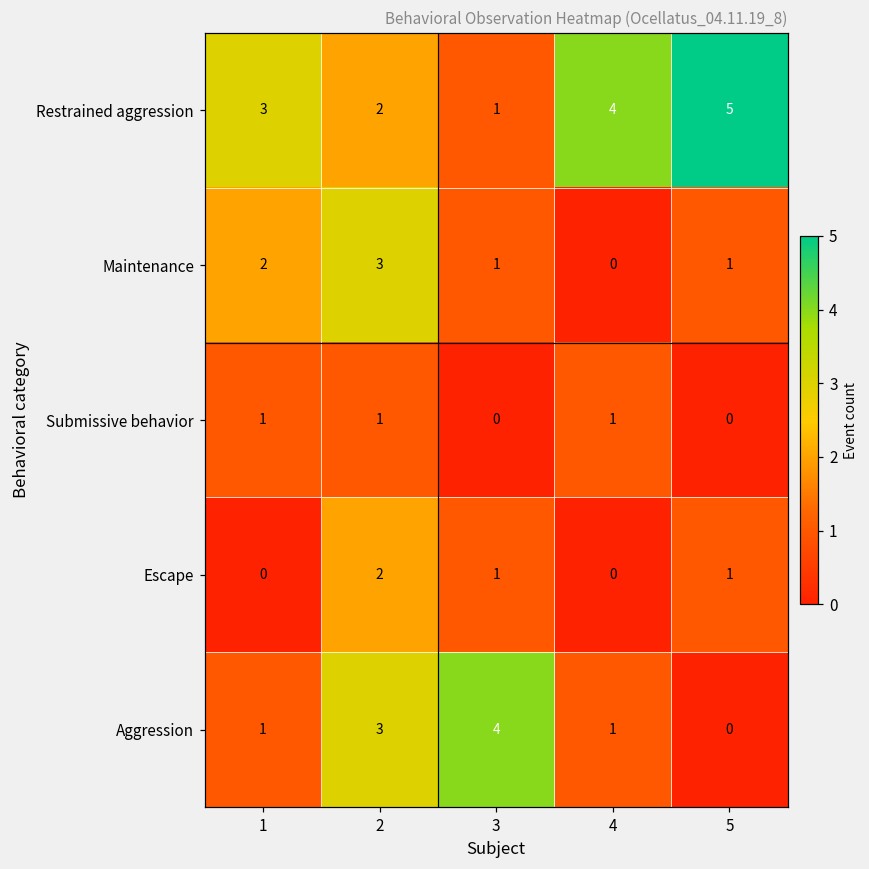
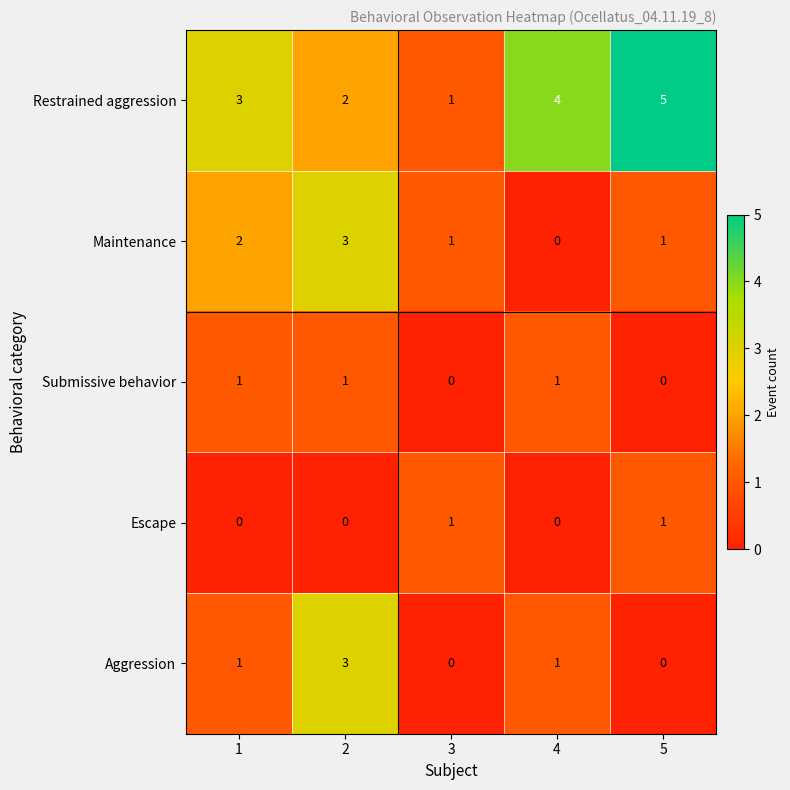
Escape, 2: 2 -> 0
Aggression, 3: 4 -> 0
